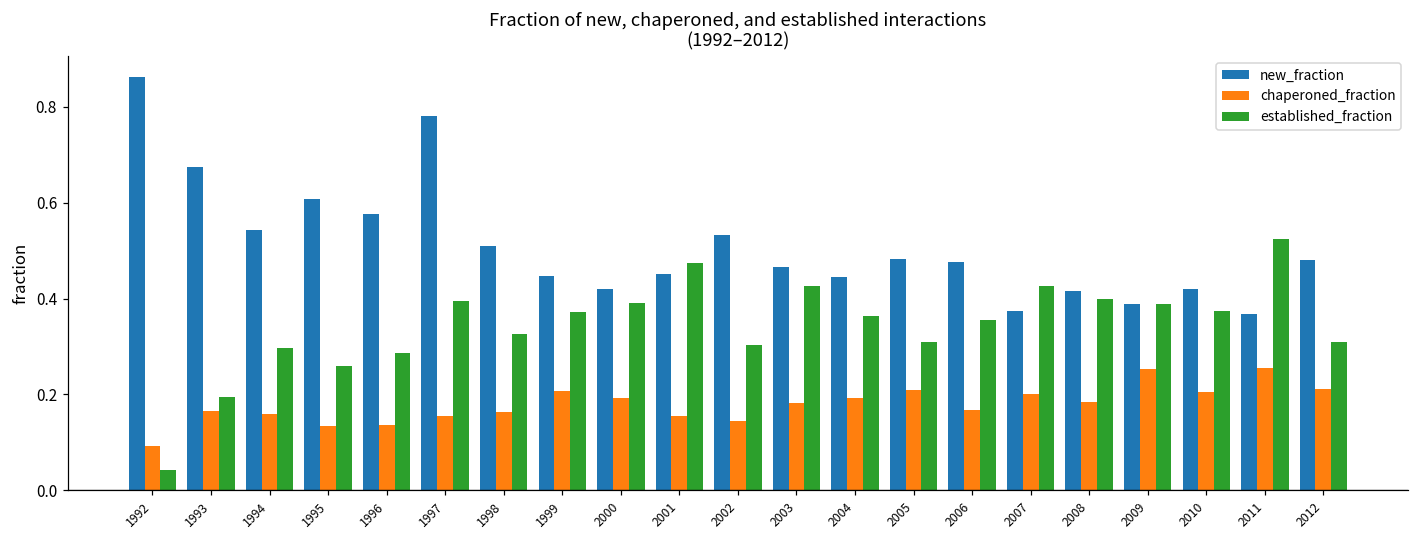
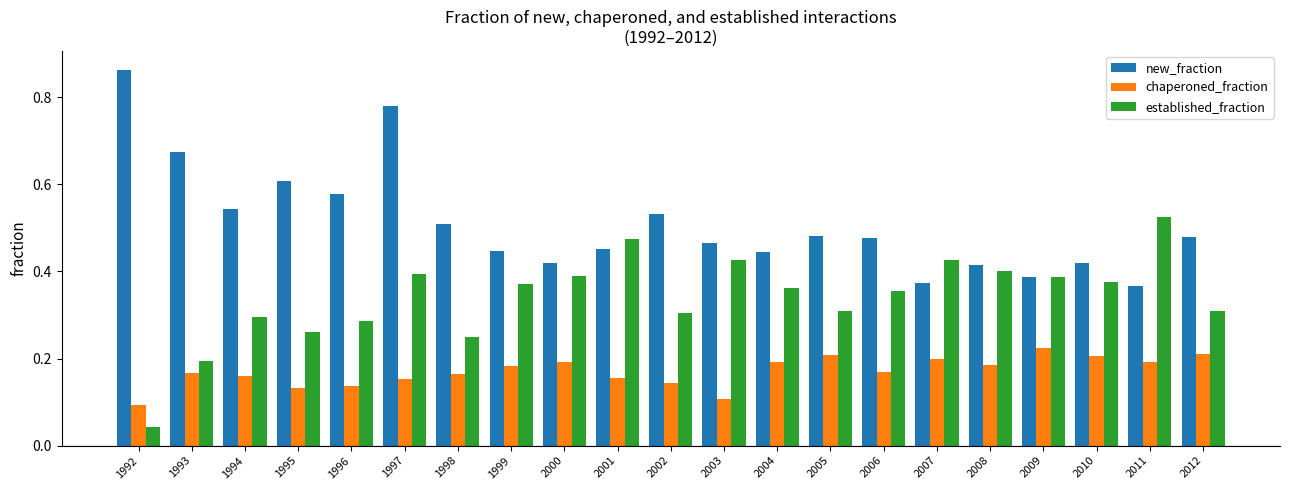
established_fraction, 1998: 0.33 -> 0.25
chaperoned_fraction, 1999: 0.21 -> 0.18
chaperoned_fraction, 2003: 0.18 -> 0.11
chaperoned_fraction, 2009: 0.25 -> 0.22
chaperoned_fraction, 2011: 0.25 -> 0.19
